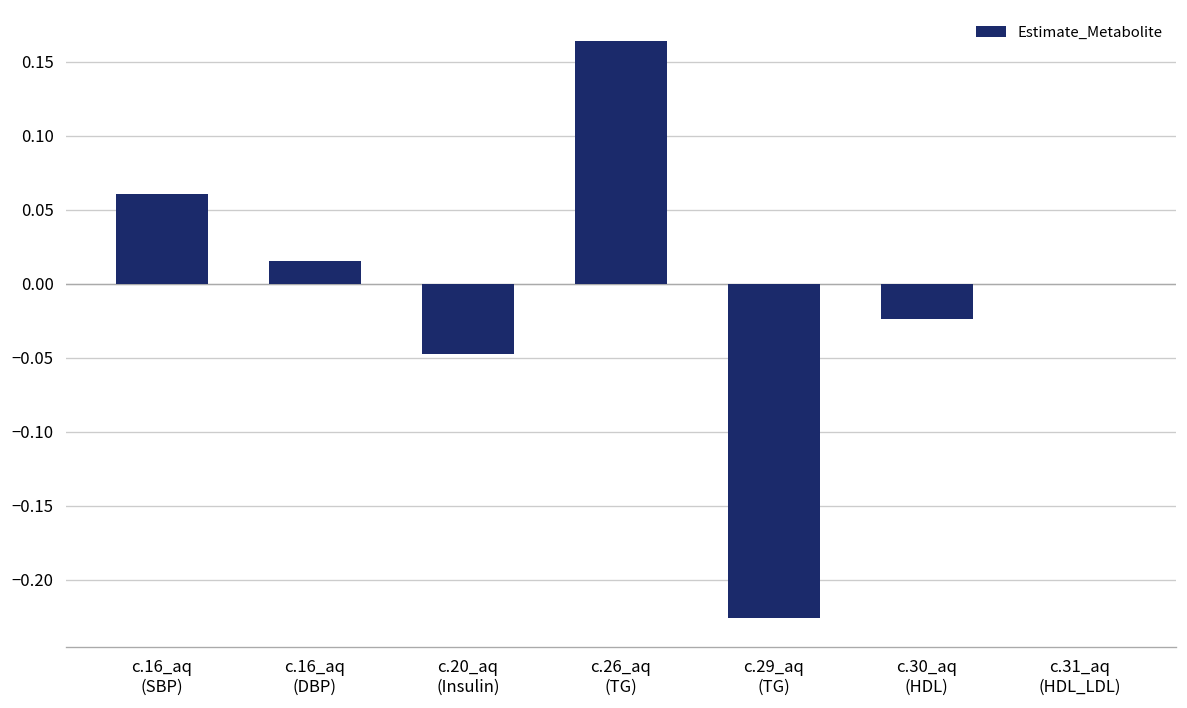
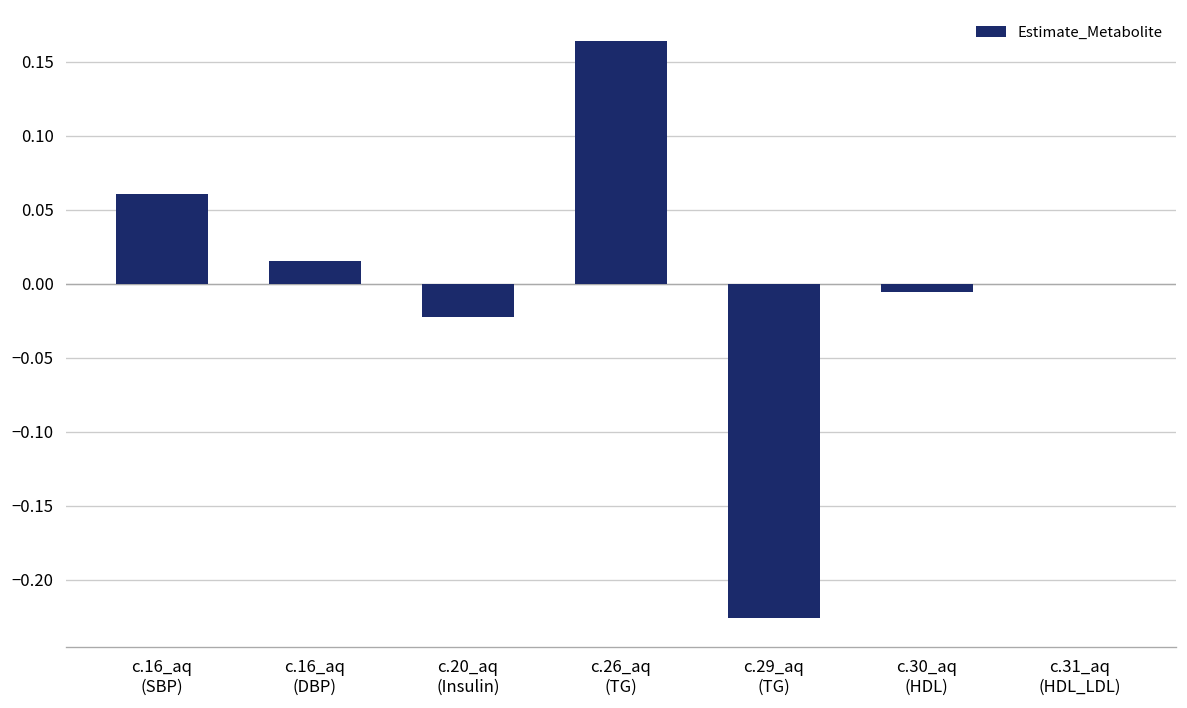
c.20_aq (Insulin): -0.048 -> -0.022
c.30_aq (HDL): -0.024 -> -0.006
